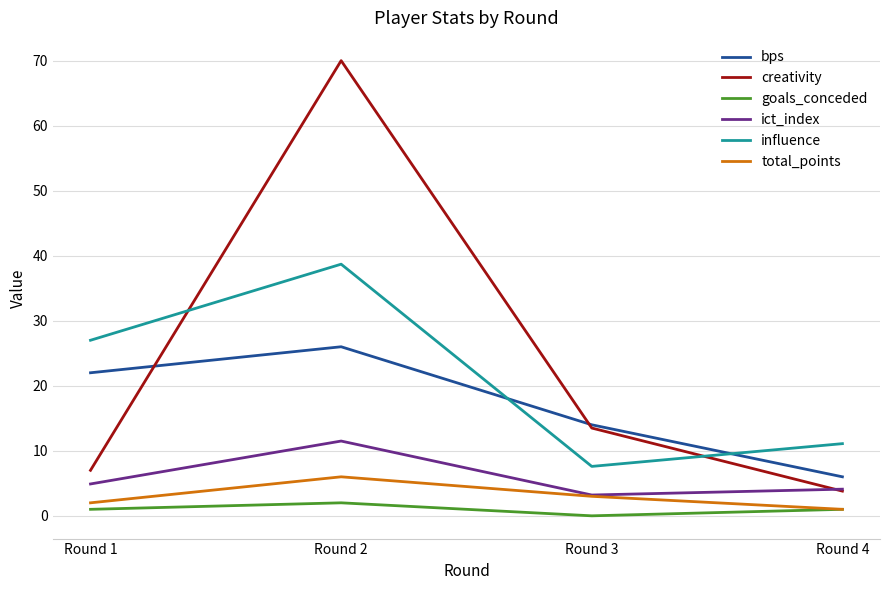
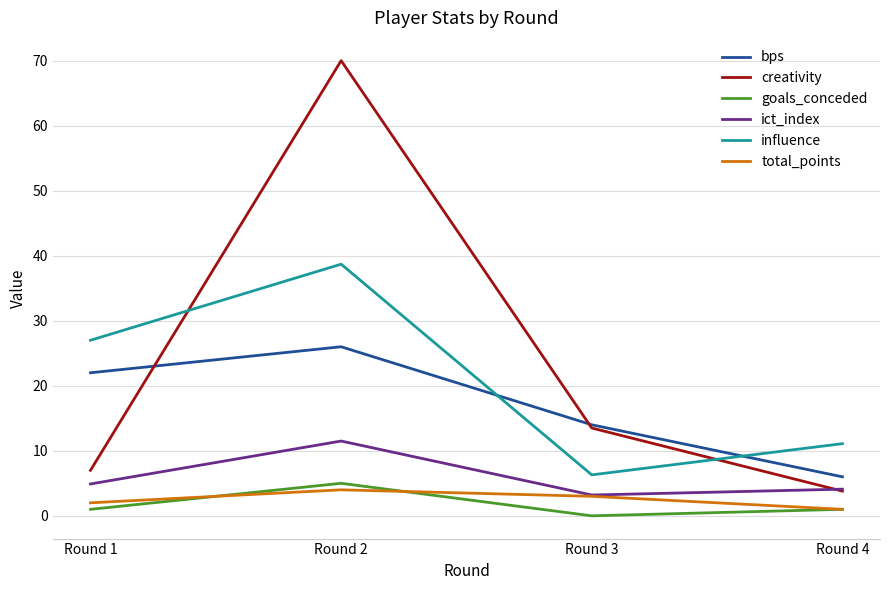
goals_conceded, Round 2: 2 -> 5
total_points, Round 2: 6 -> 4
influence, Round 3: 8 -> 6
